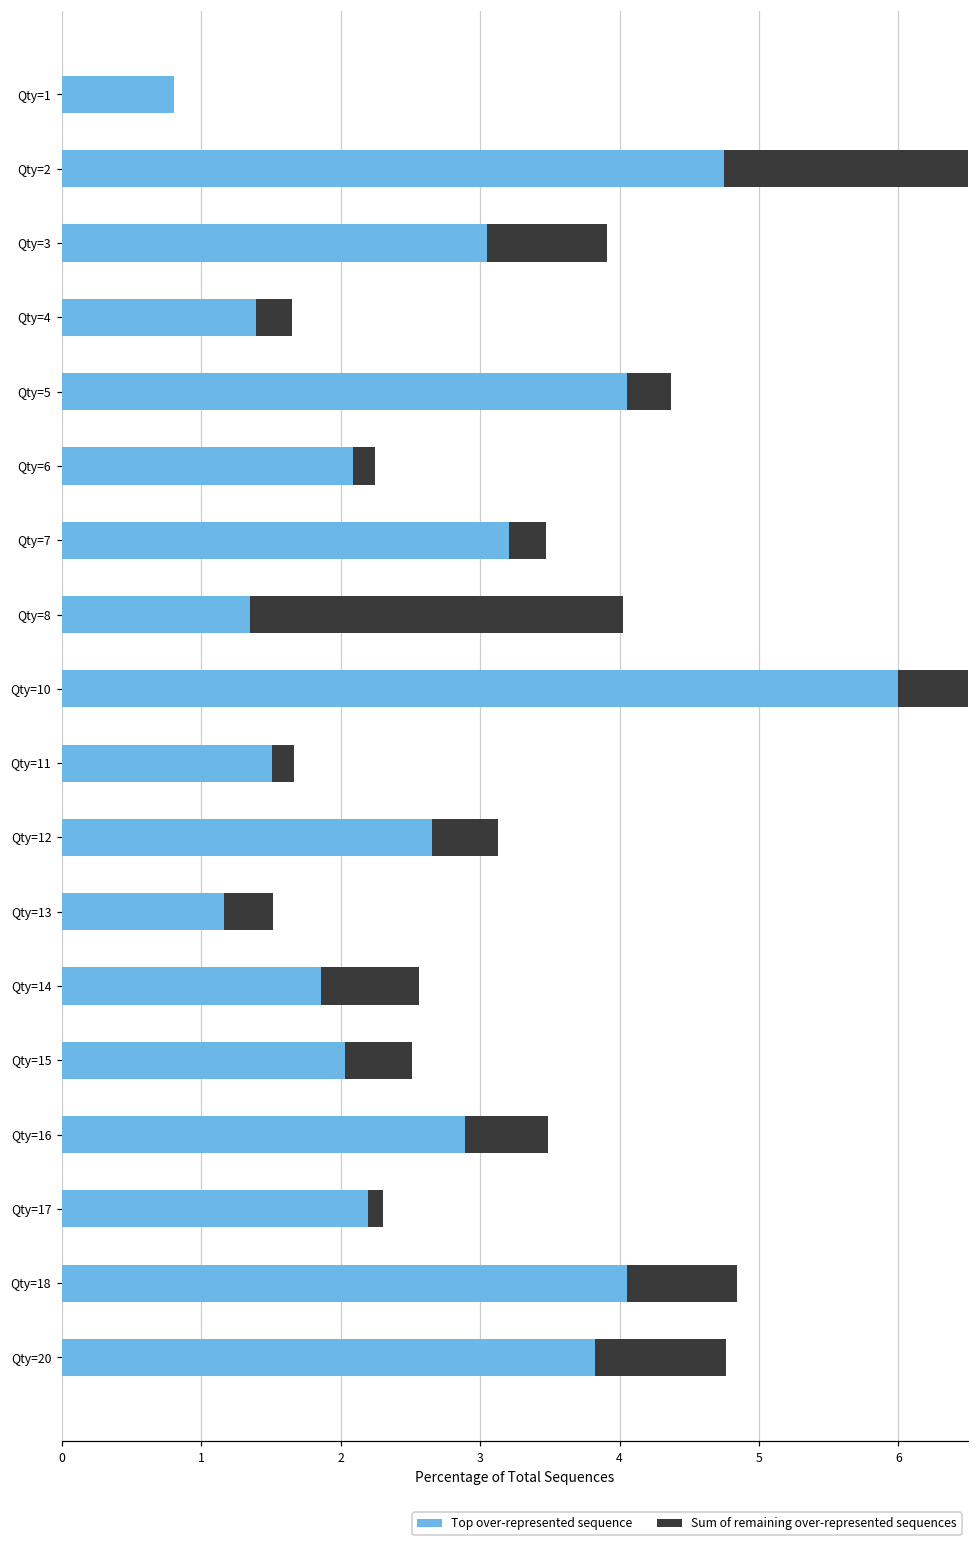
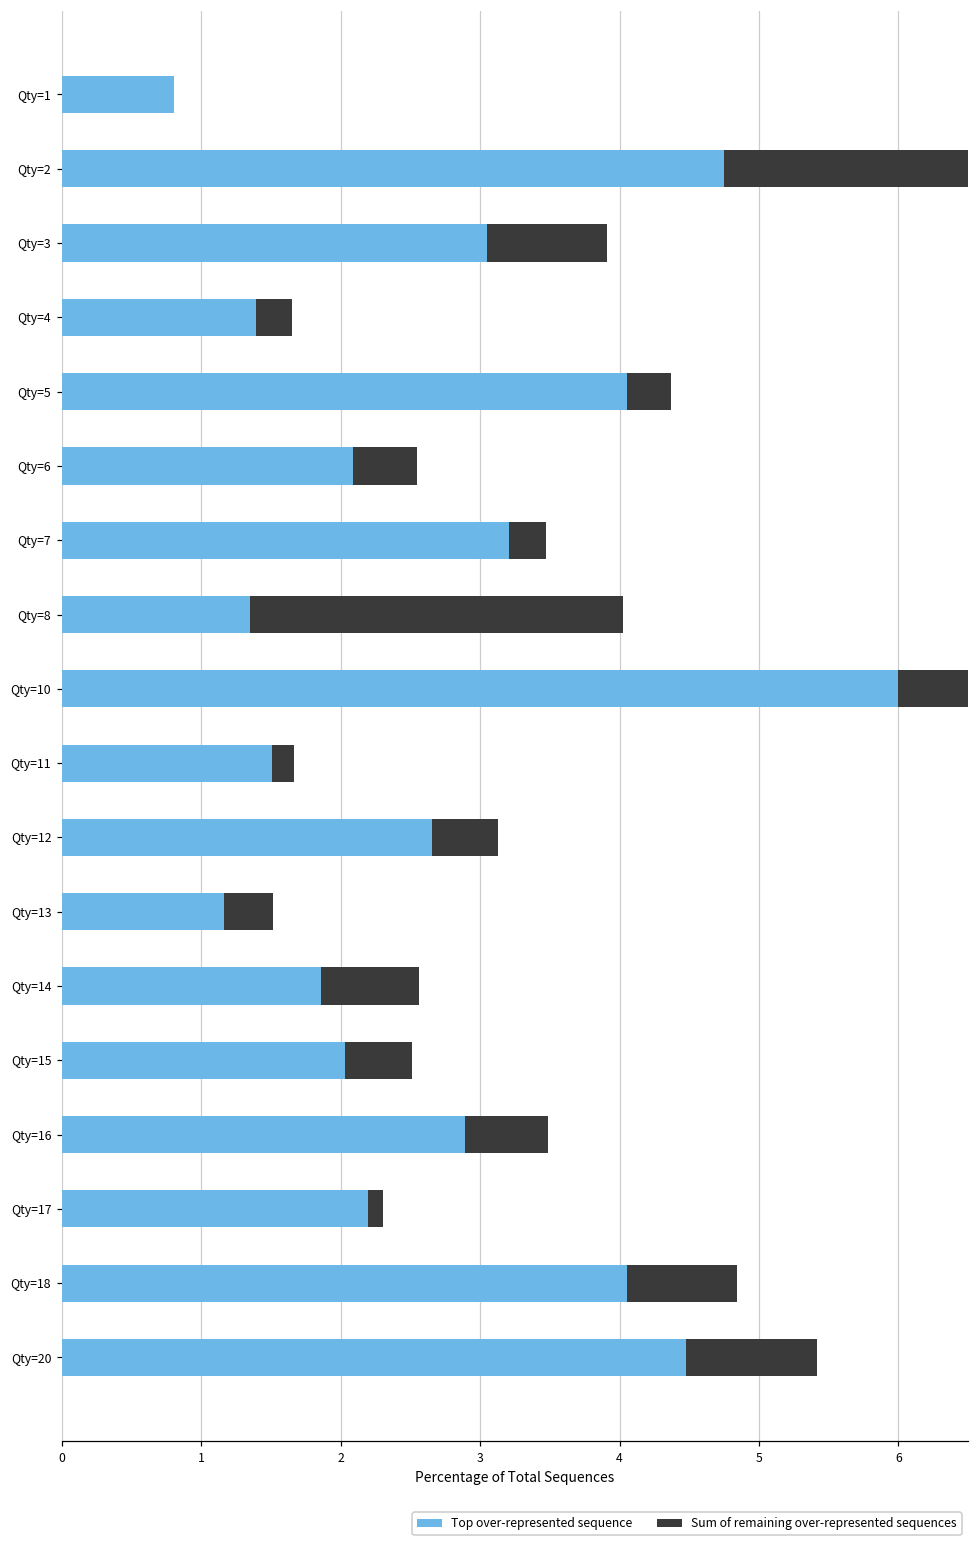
Sum of remaining over-represented sequences, Qty=6: 0.16 -> 0.46
Top over-represented sequence, Qty=20: 3.82 -> 4.47
